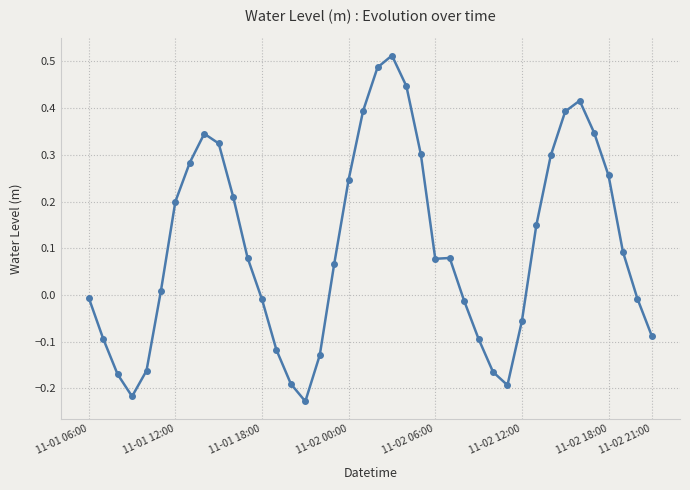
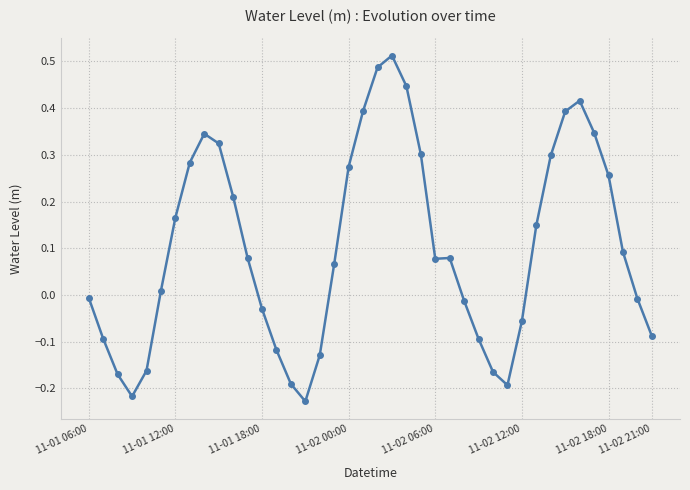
11-01 12:00: 0.20 -> 0.17
11-01 18:00: -0.01 -> -0.03
11-02 00:00: 0.25 -> 0.27
